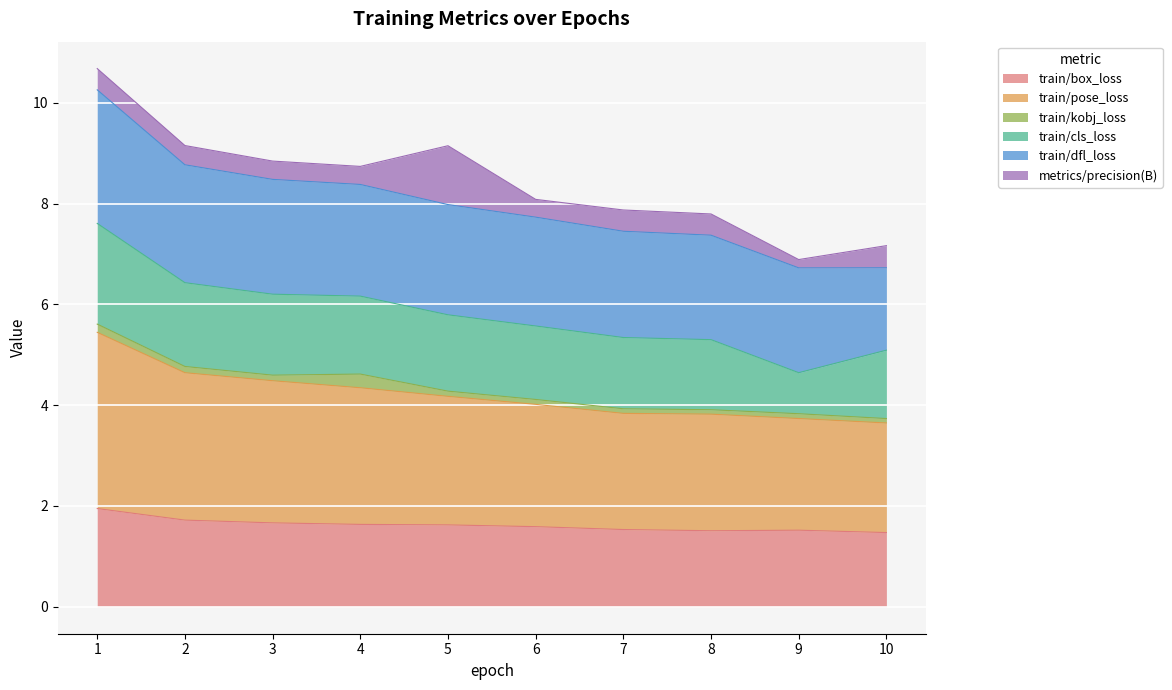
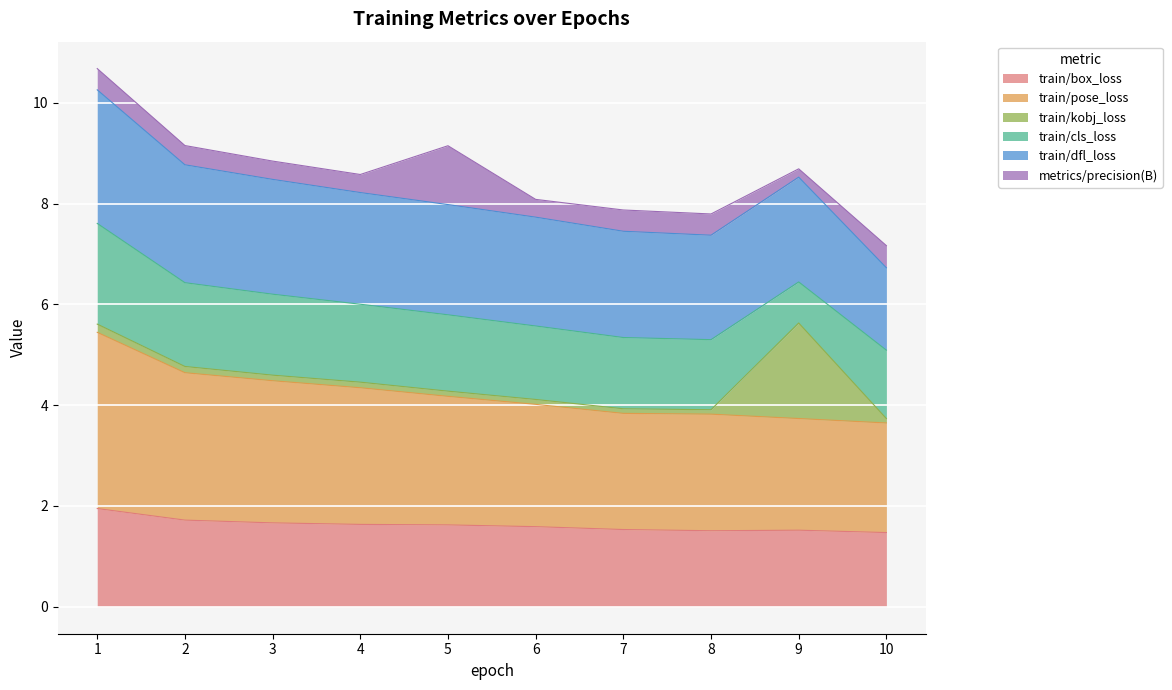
train/kobj_loss, 4: 0.3 -> 0.1
train/kobj_loss, 9: 0.1 -> 1.9
